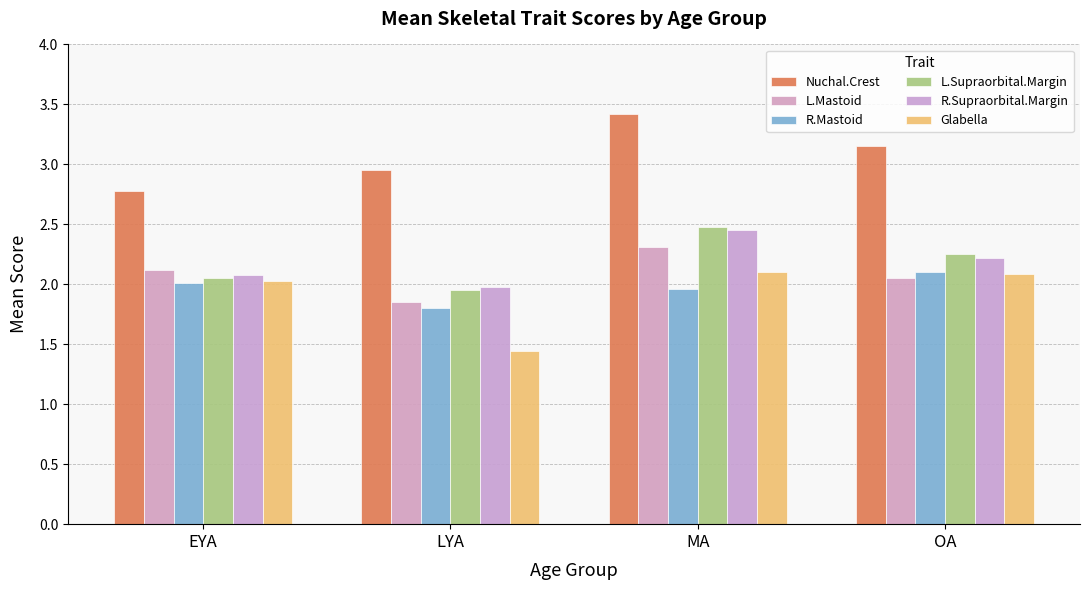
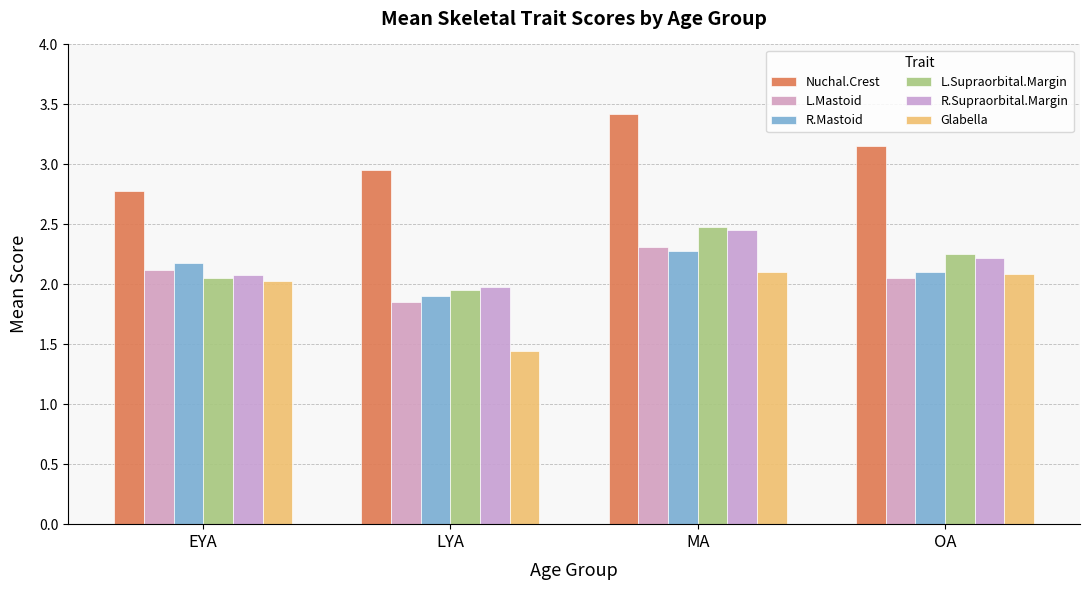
R.Mastoid, EYA: 2.01 -> 2.18
R.Mastoid, LYA: 1.8 -> 1.9
R.Mastoid, MA: 1.96 -> 2.28
